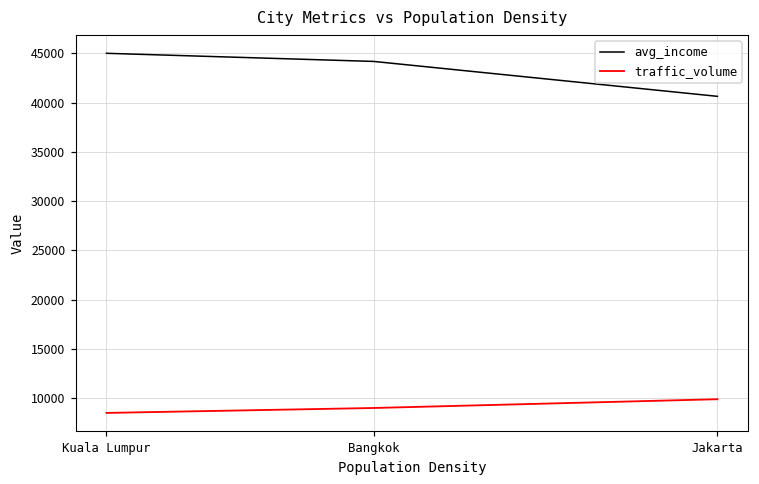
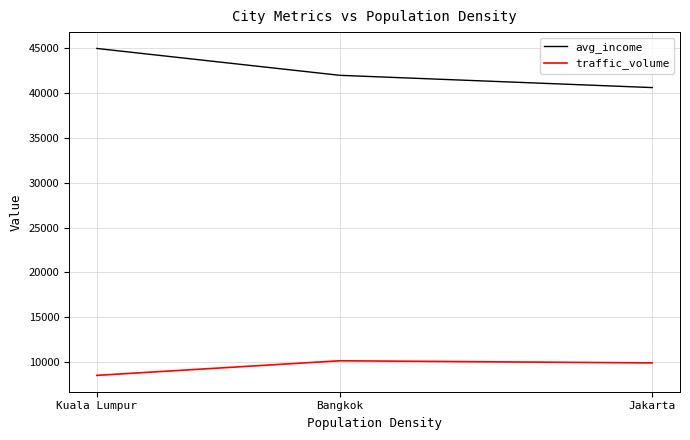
avg_income, Bangkok: 44000 -> 42000
traffic_volume, Bangkok: 9000 -> 10000
